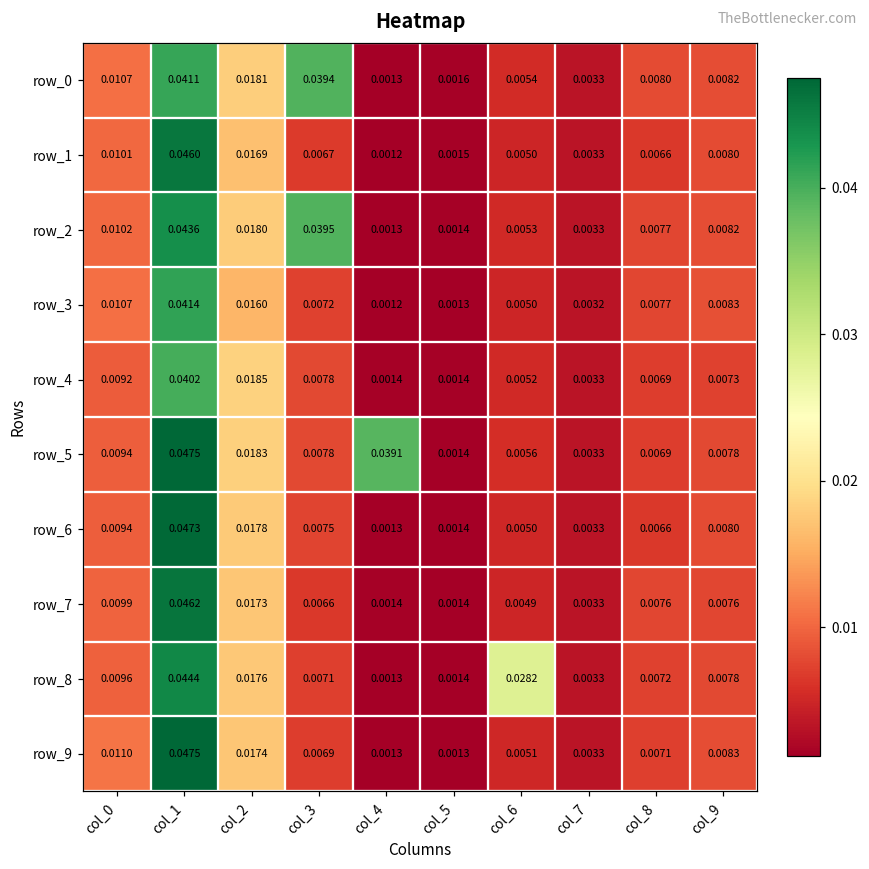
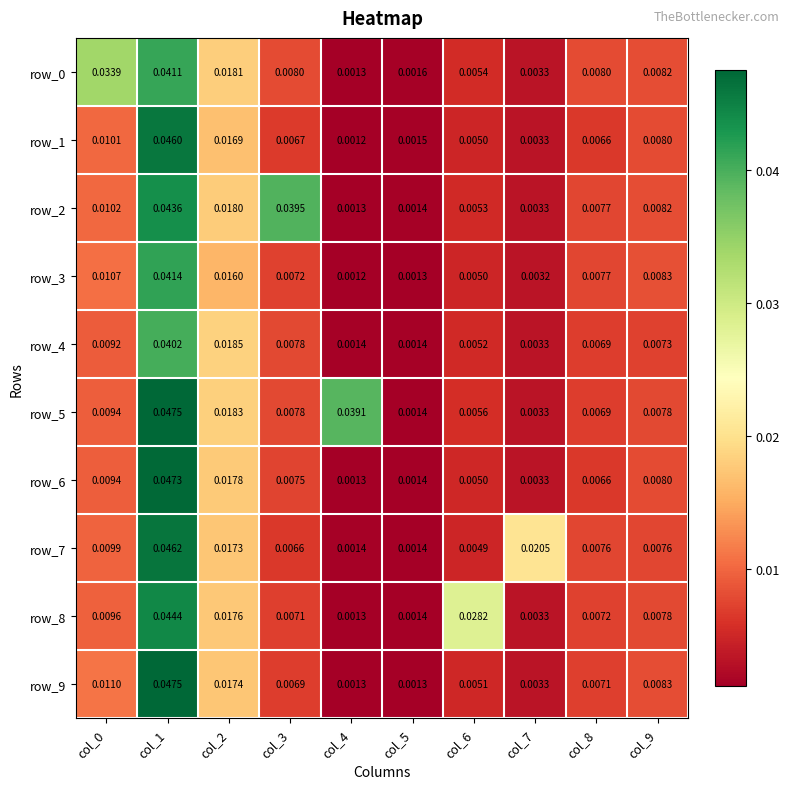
row_0, col_0: 0.0107 -> 0.0339
row_0, col_3: 0.0394 -> 0.0080
row_7, col_7: 0.0033 -> 0.0205
